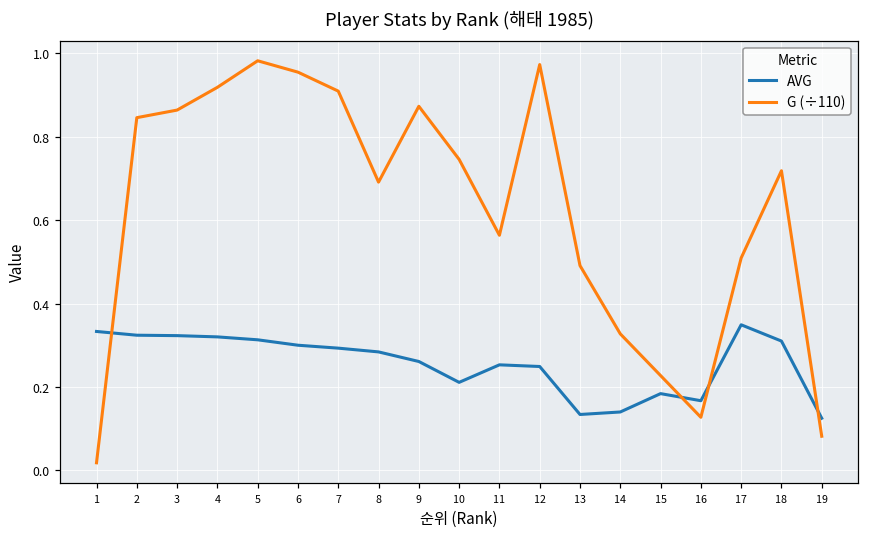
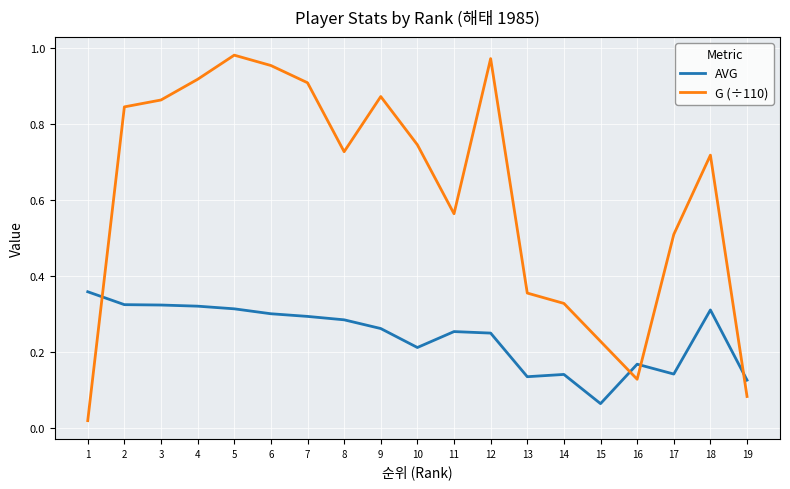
AVG, 1: 0.33 -> 0.36
G (÷110), 8: 0.69 -> 0.73
G (÷110), 13: 0.49 -> 0.35
AVG, 15: 0.18 -> 0.06
AVG, 17: 0.35 -> 0.14
